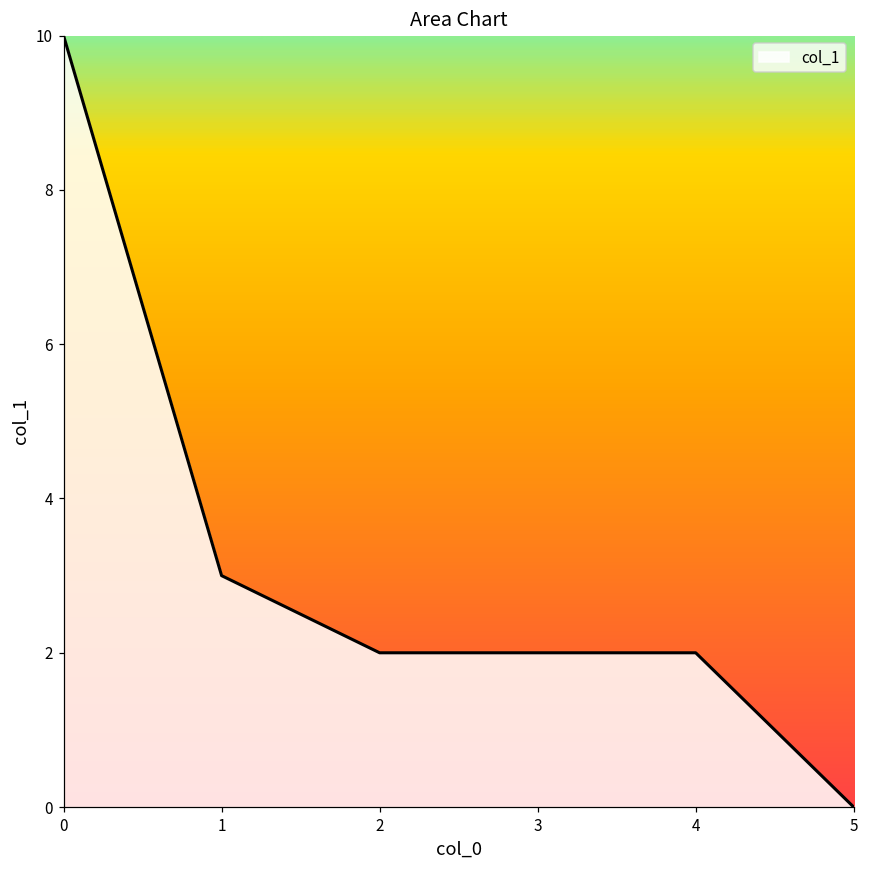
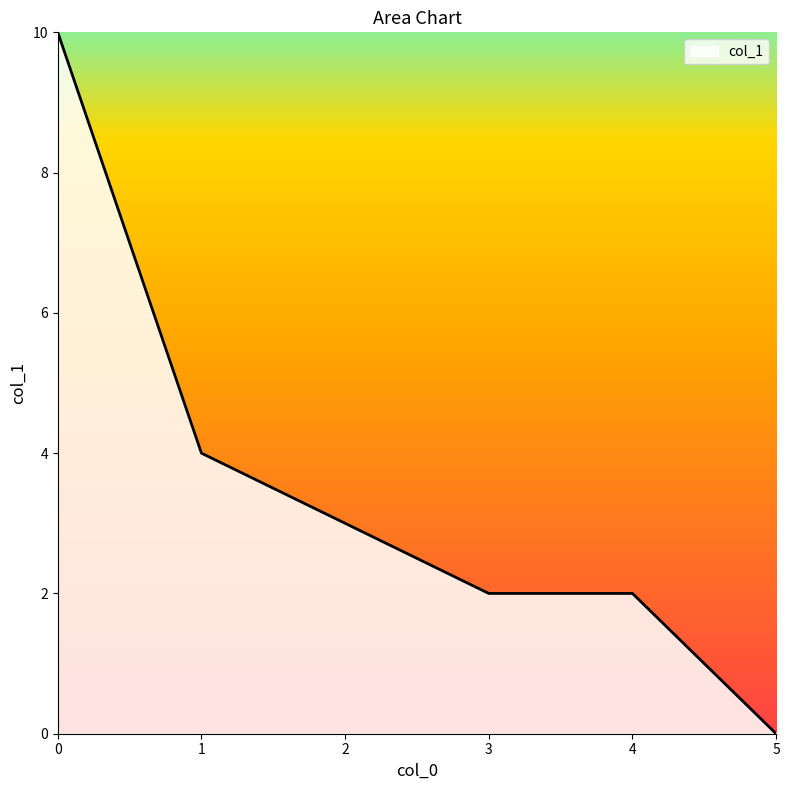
1: 3 -> 4
2: 2 -> 3
